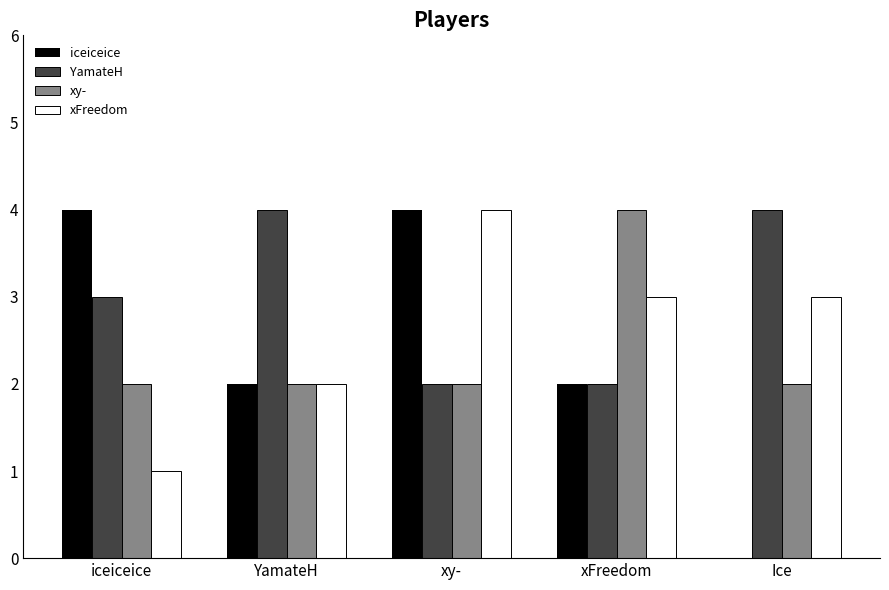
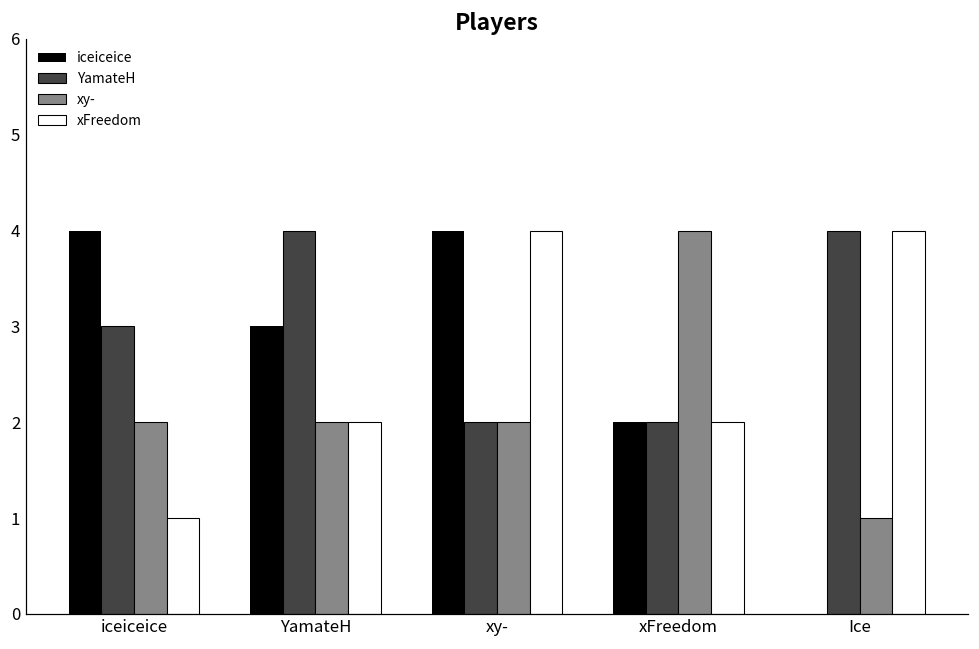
iceiceice, YamateH: 2 -> 3
xFreedom, xFreedom: 3 -> 2
xy-, Ice: 2 -> 1
xFreedom, Ice: 3 -> 4
